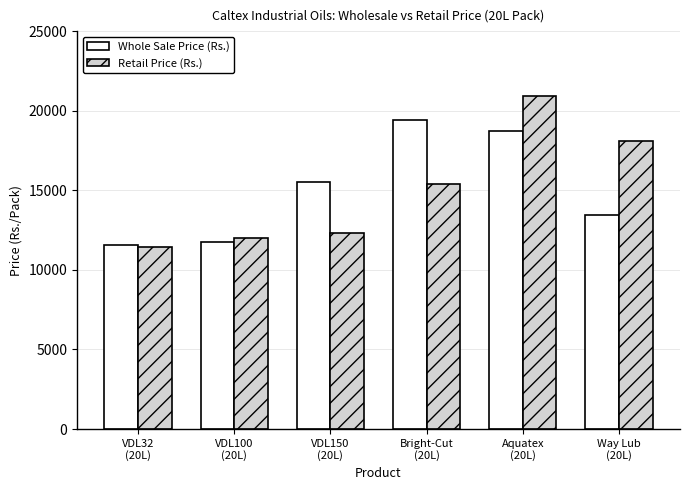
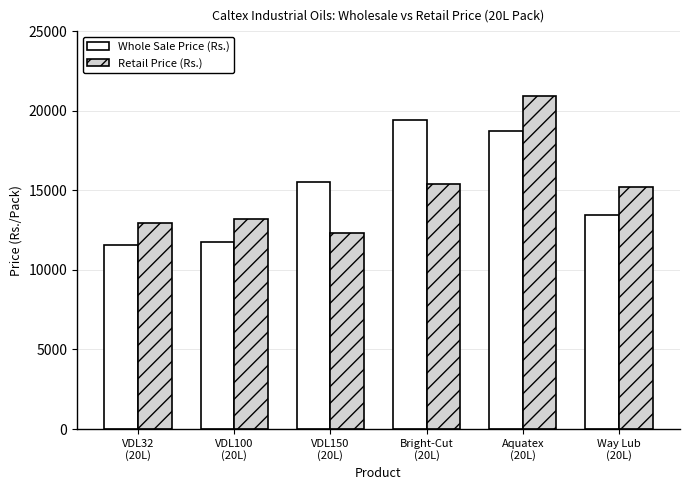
Retail Price (Rs.), VDL32 (20L): 11500 -> 12900
Retail Price (Rs.), VDL100 (20L): 12000 -> 13200
Retail Price (Rs.), Way Lub (20L): 18100 -> 15200
